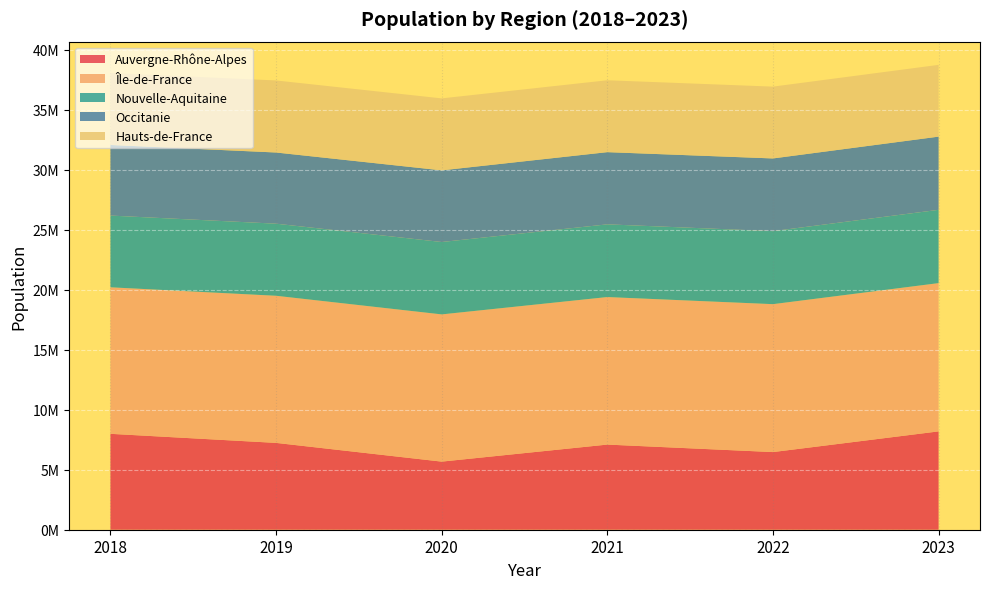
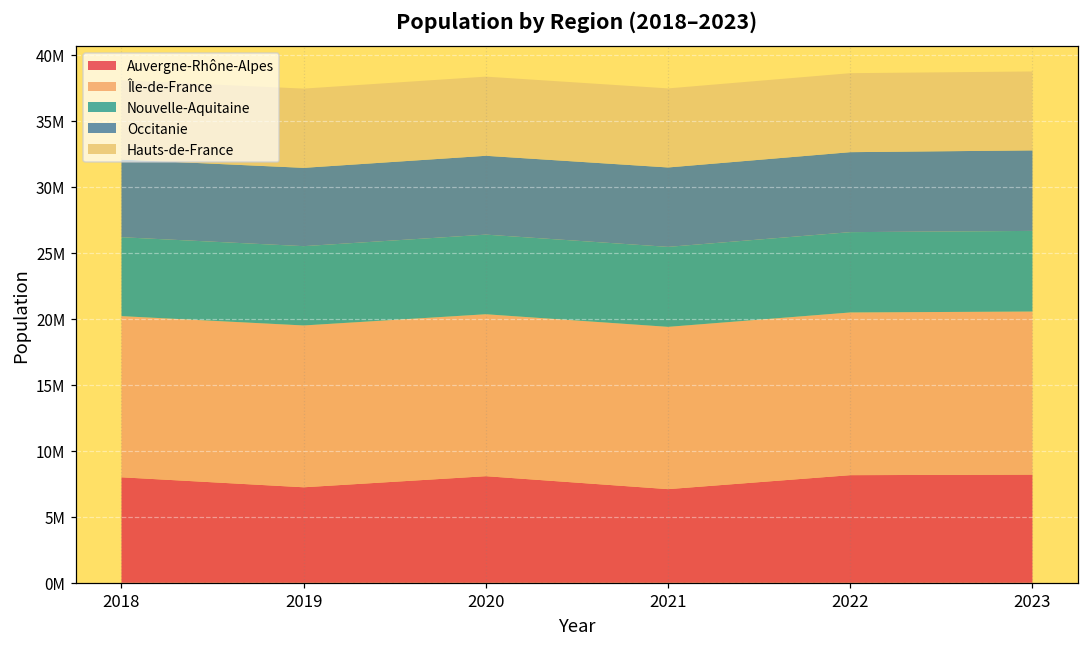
Auvergne-Rhône-Alpes, 2020: 5700000 -> 8100000
Auvergne-Rhône-Alpes, 2022: 6500000 -> 8200000
